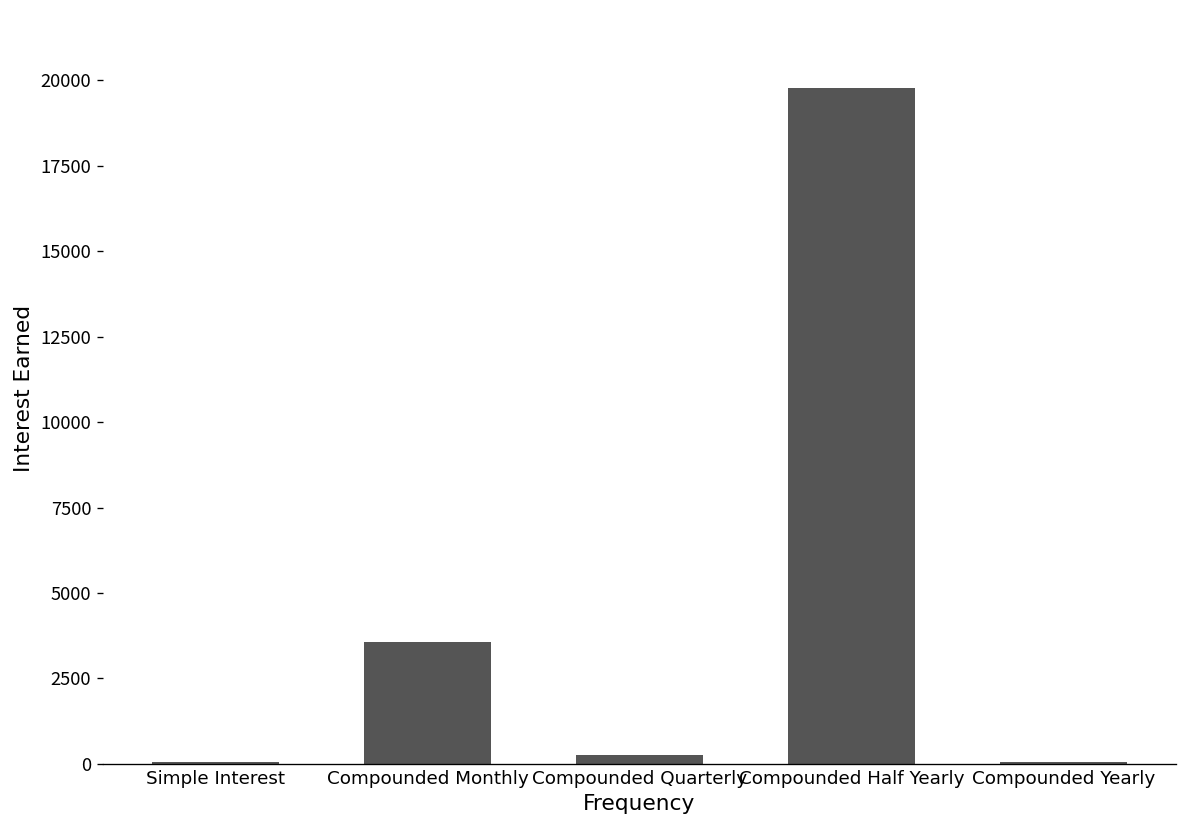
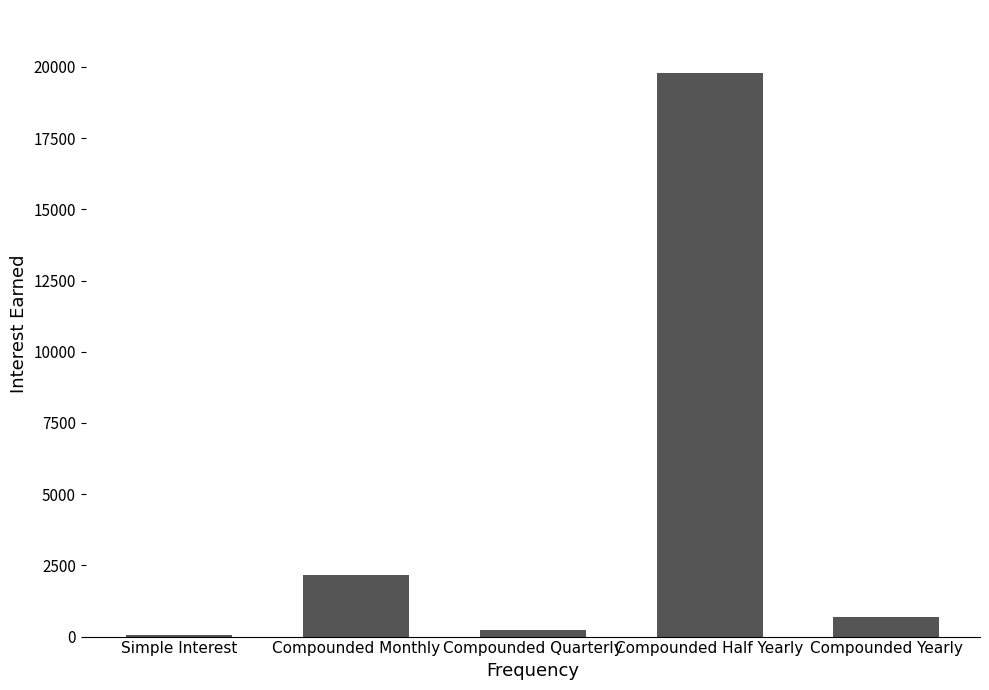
Compounded Monthly: 3600 -> 2200
Compounded Yearly: 0 -> 700
